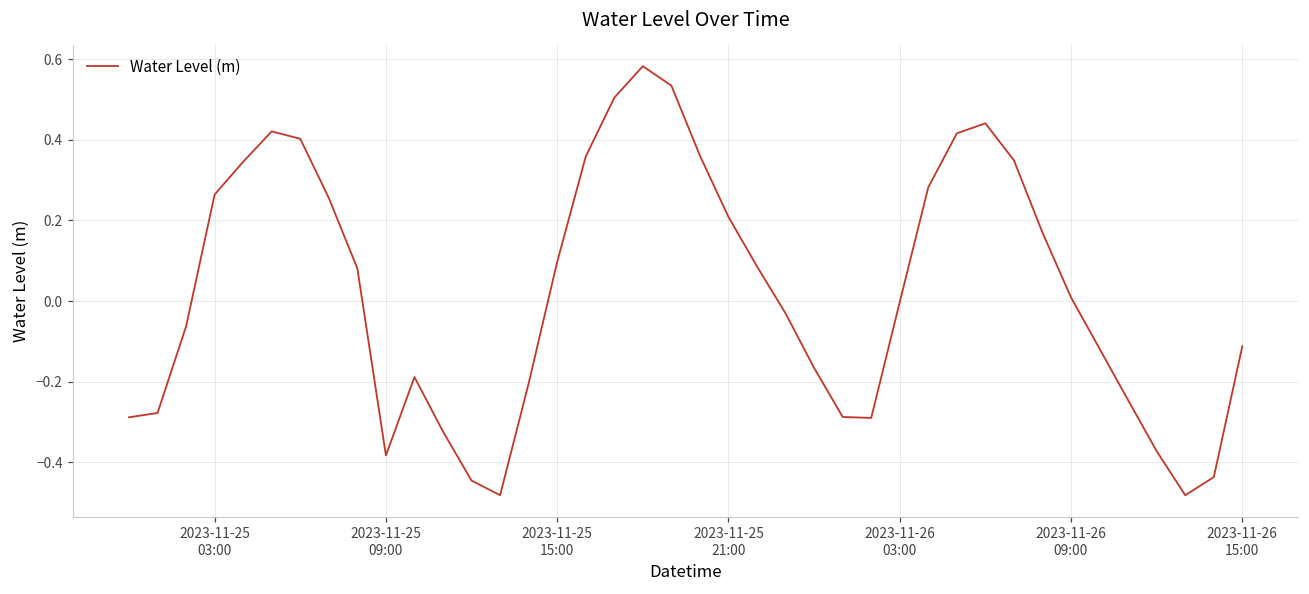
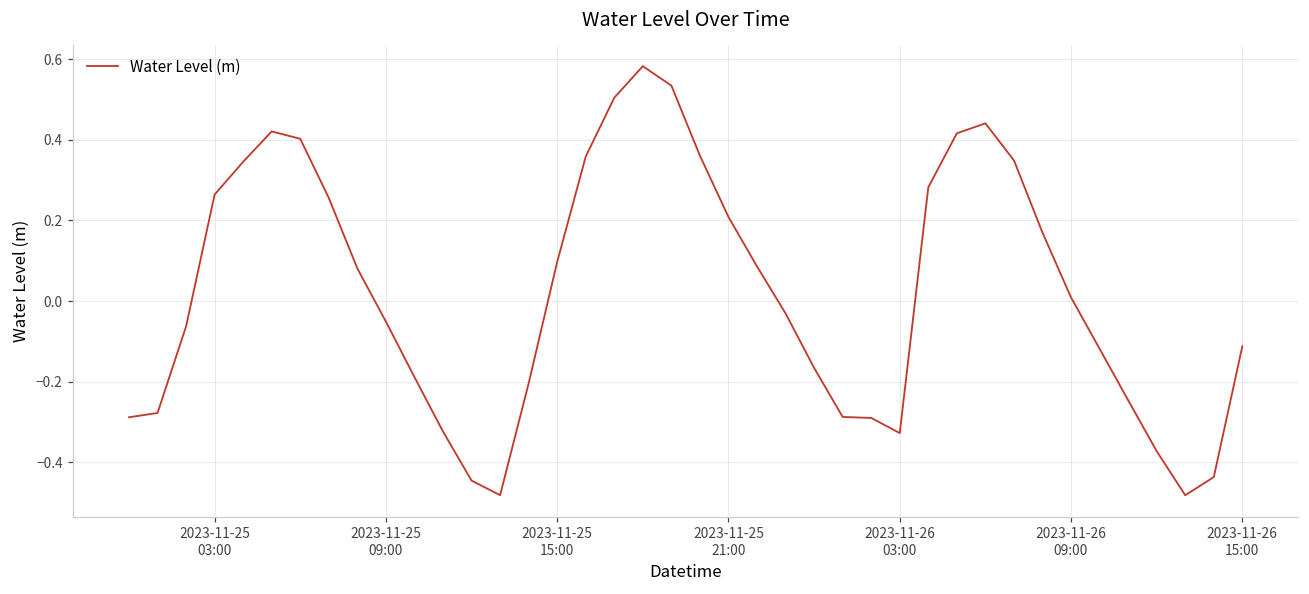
2023-11-25 09:00: -0.38 -> -0.05
2023-11-26 03:00: 0.00 -> -0.33
